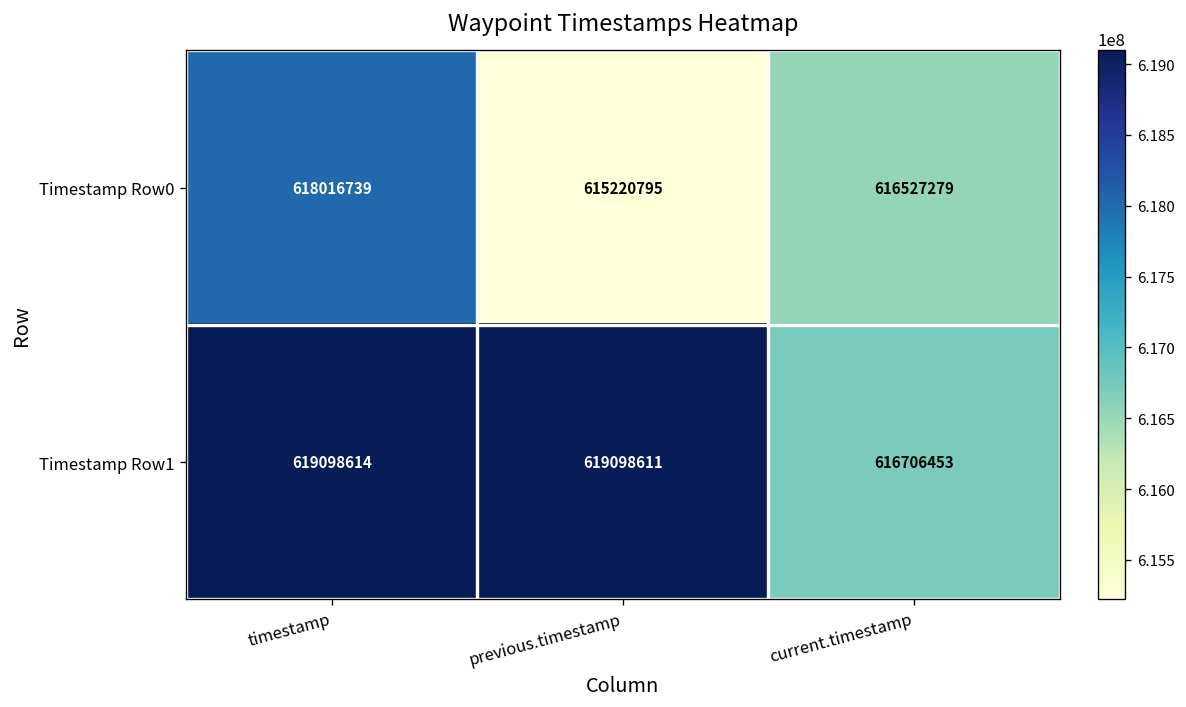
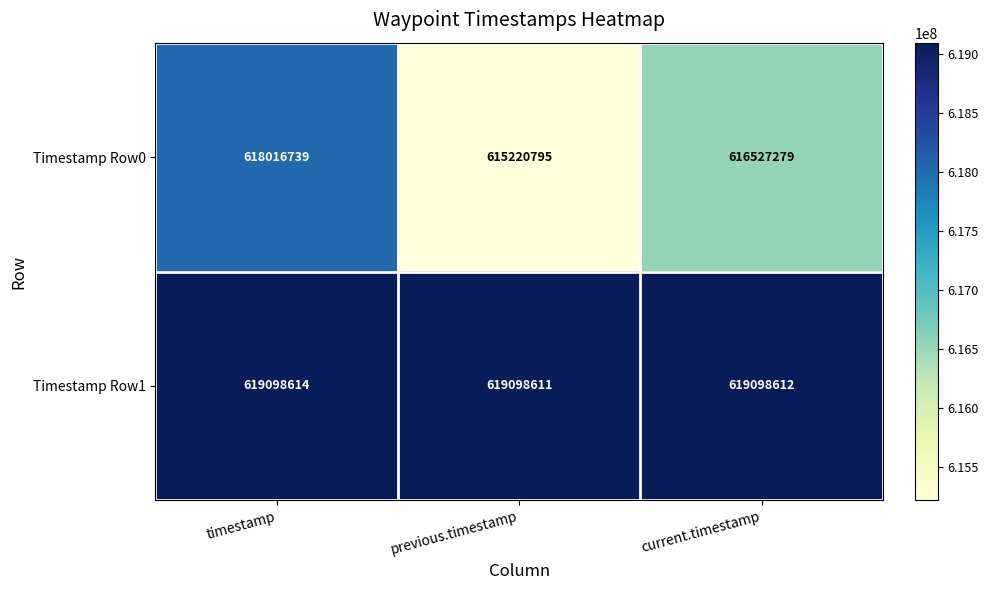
Timestamp Row1, current.timestamp: 616706453 -> 619098612
